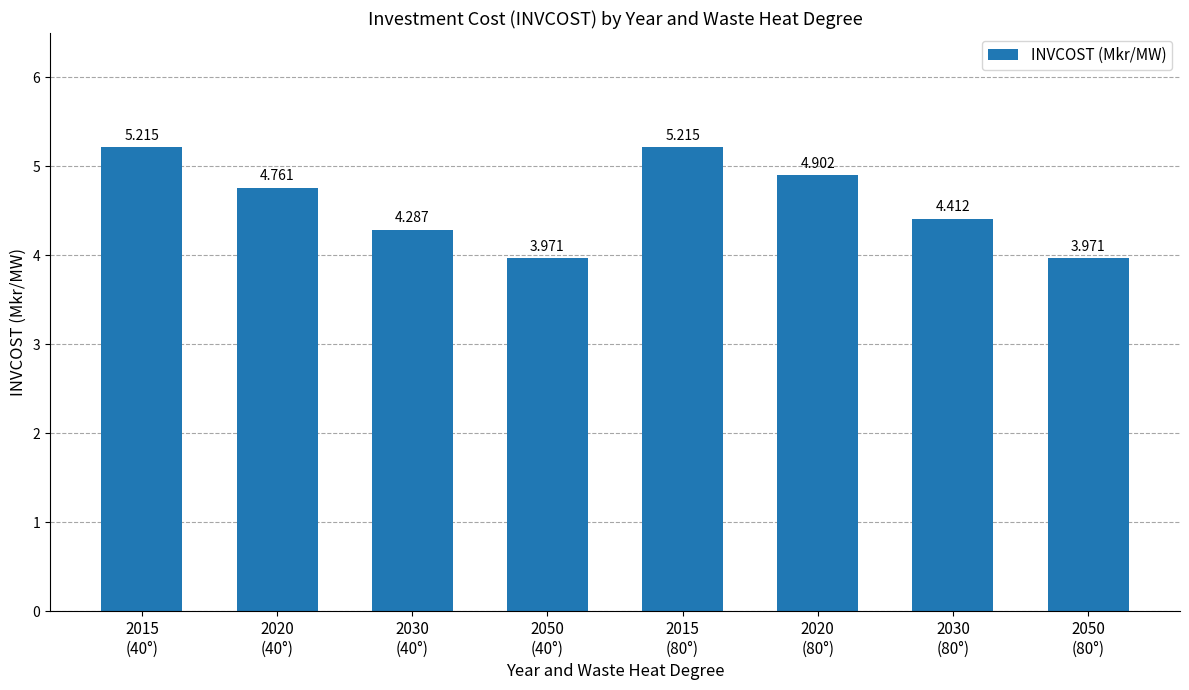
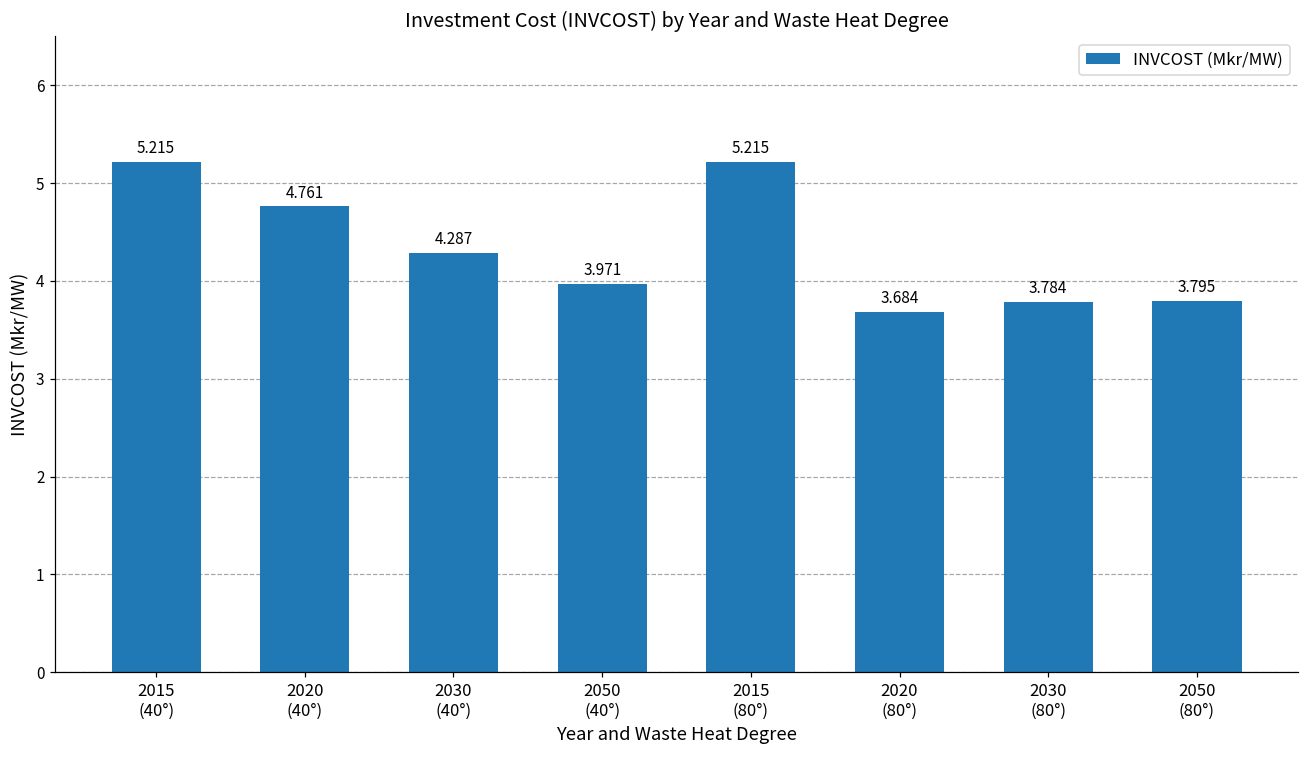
2020 (80°): 4.902 -> 3.684
2030 (80°): 4.412 -> 3.784
2050 (80°): 3.971 -> 3.795
